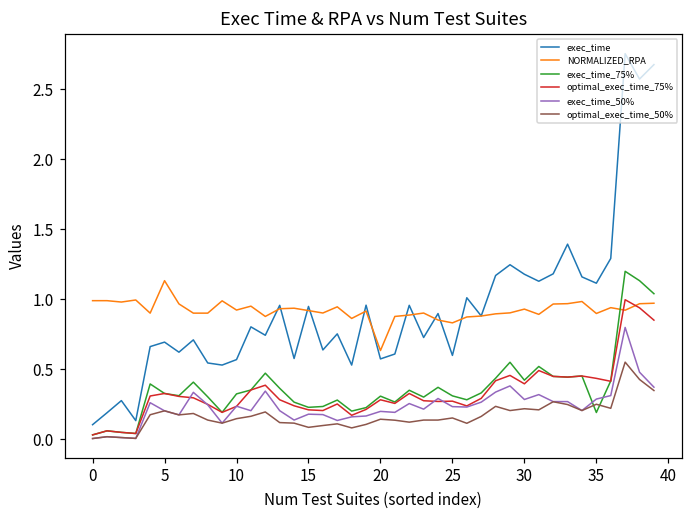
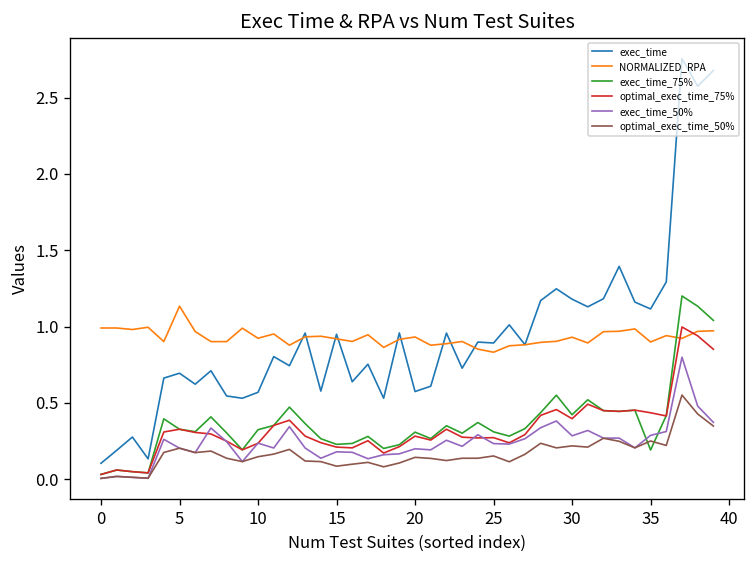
NORMALIZED_RPA, 20: 0.63 -> 0.93
exec_time, 25: 0.60 -> 0.89
